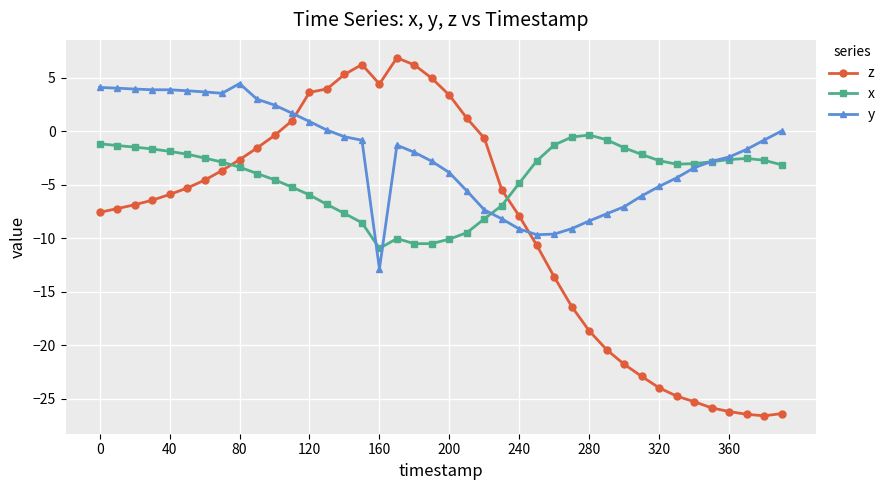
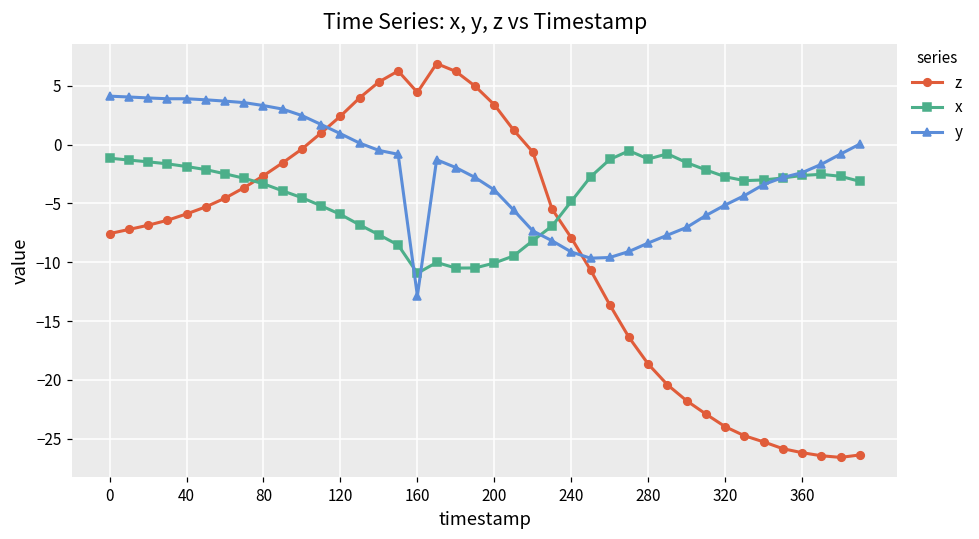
y, 80: 4.5 -> 3.3
z, 120: 3.7 -> 2.4
x, 280: -0.3 -> -1.2
